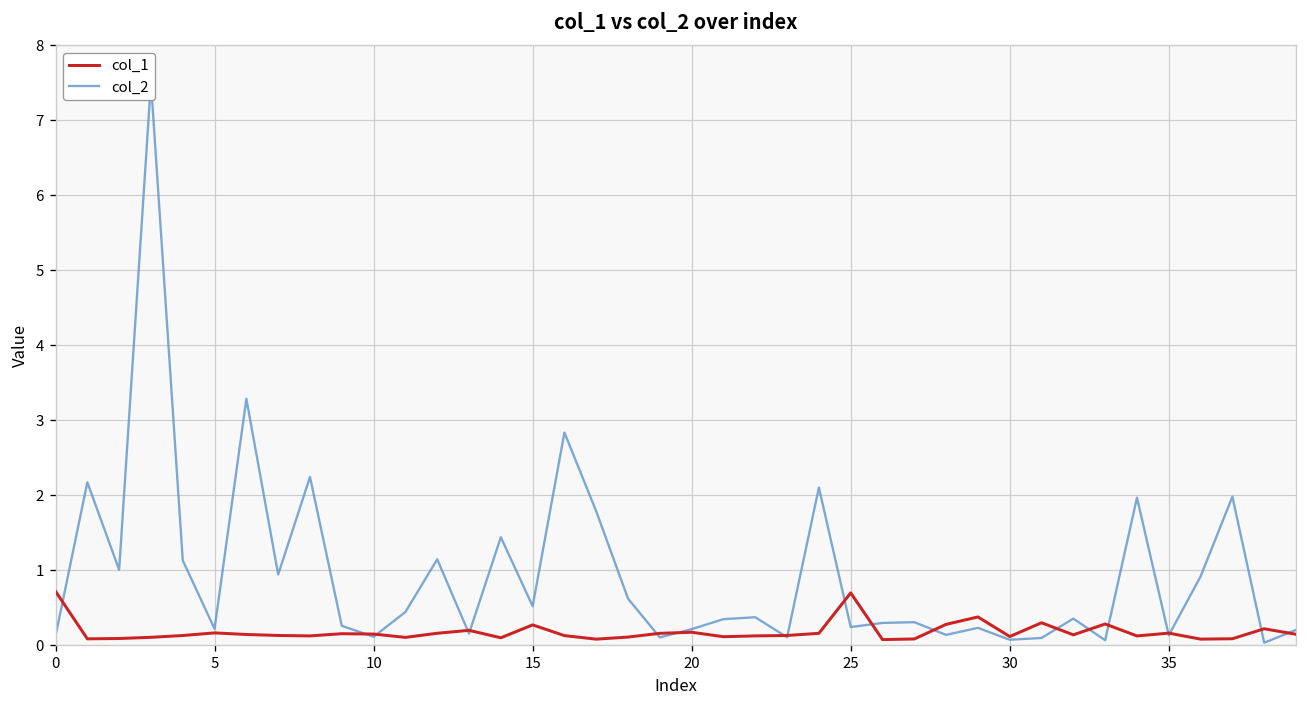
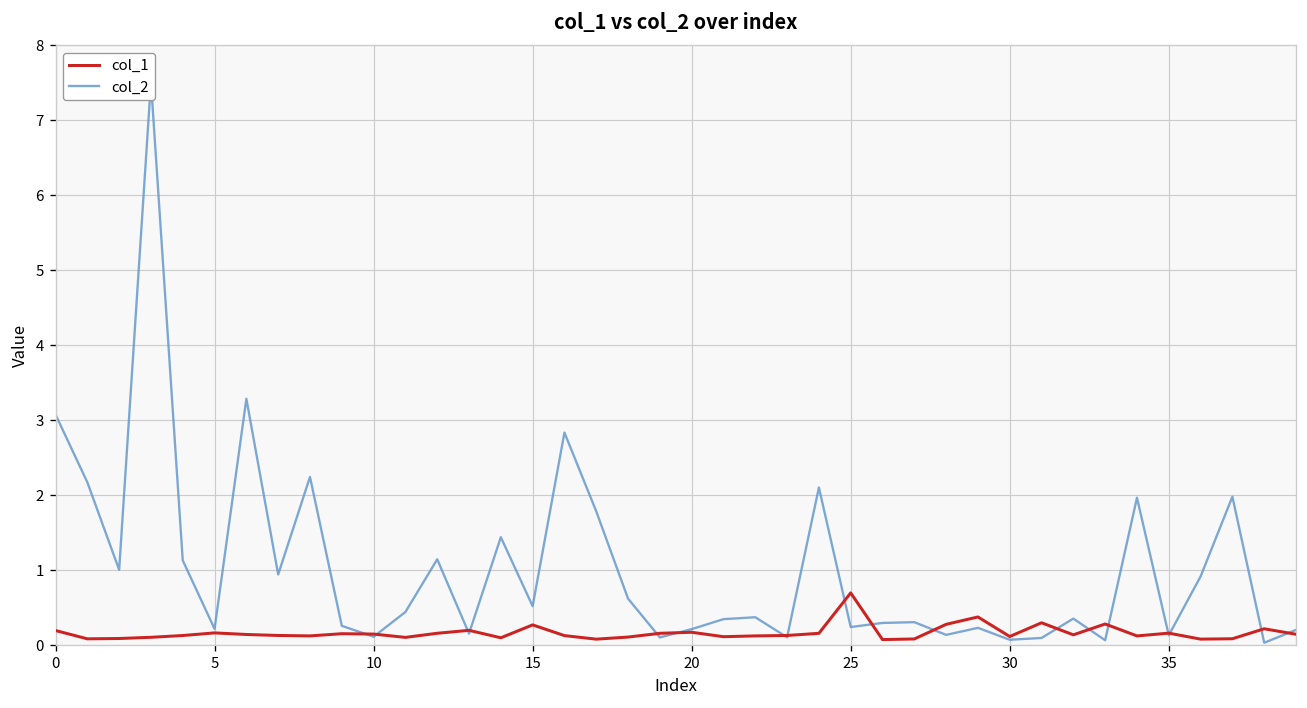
col_1, 0: 0.7 -> 0.2
col_2, 0: 0.1 -> 3.1
